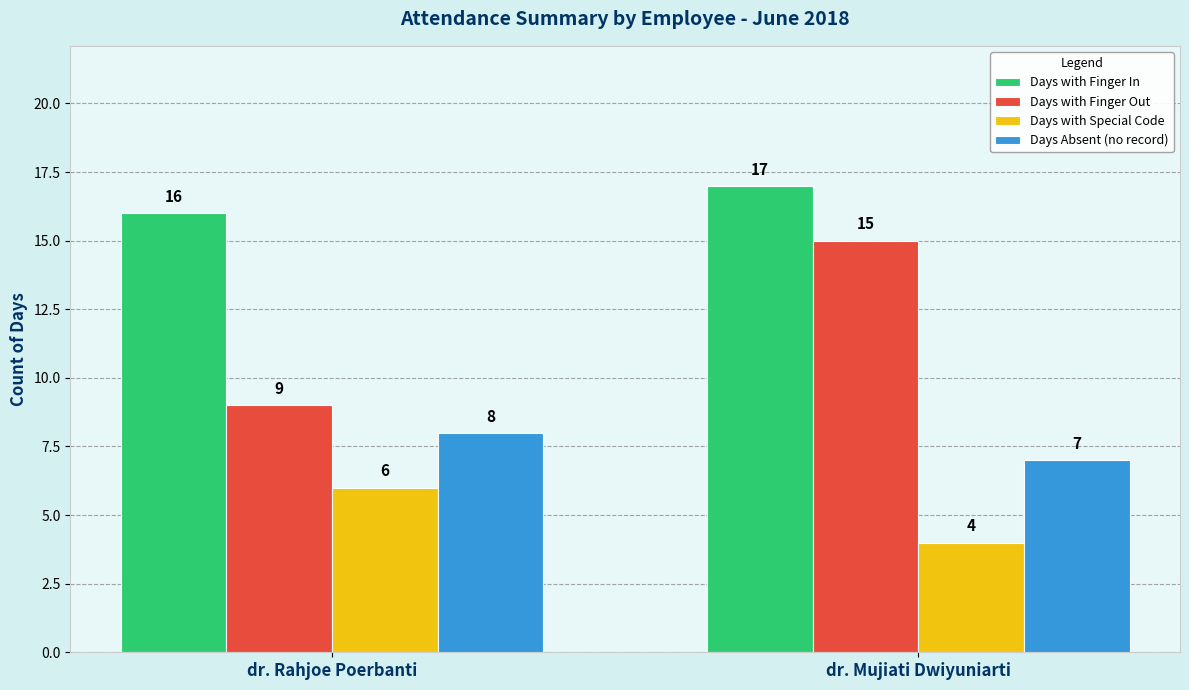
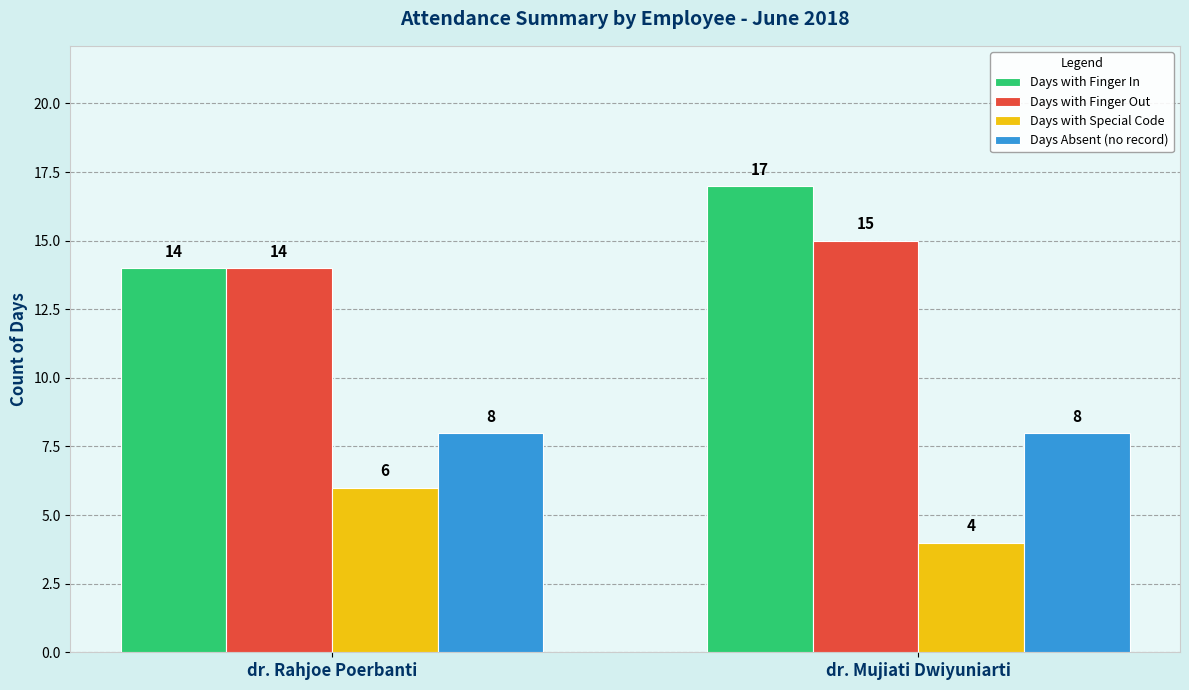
Days with Finger In, dr. Rahjoe Poerbanti: 16 -> 14
Days with Finger Out, dr. Rahjoe Poerbanti: 9 -> 14
Days Absent (no record), dr. Mujiati Dwiyuniarti: 7 -> 8
